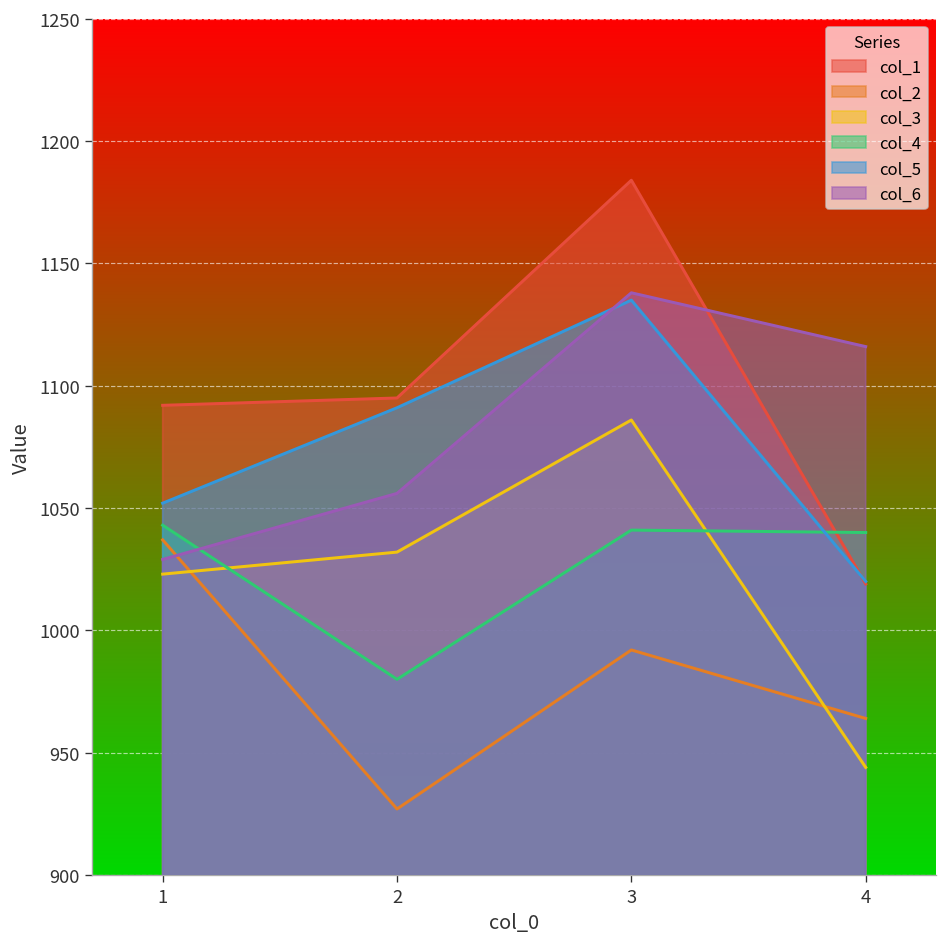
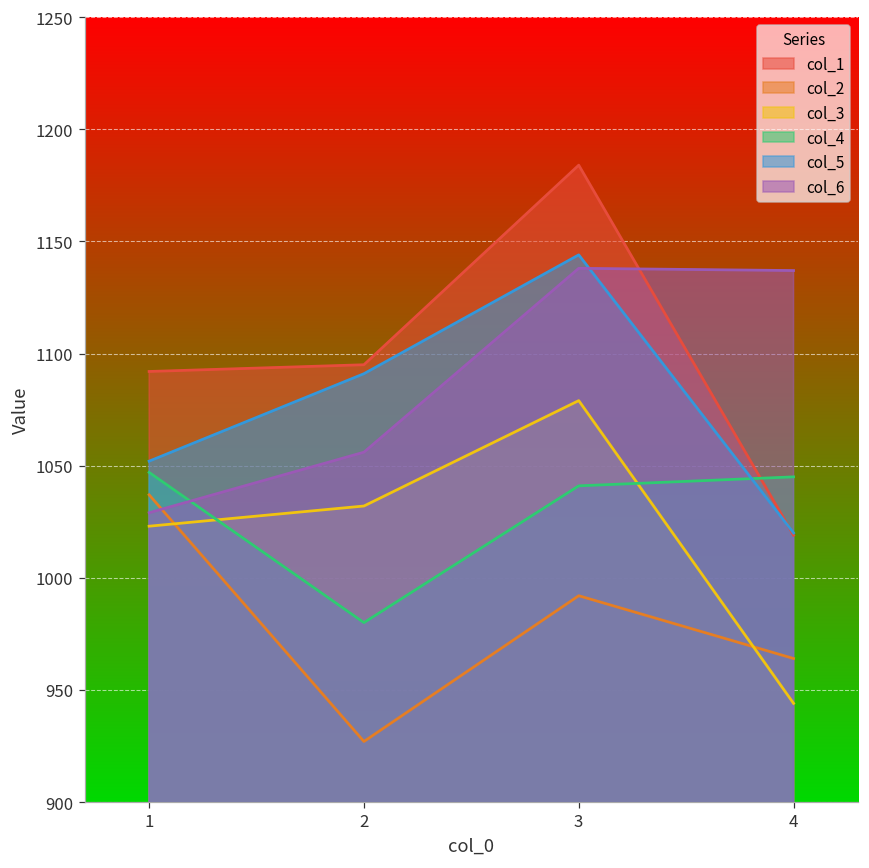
col_4, 1: 1043 -> 1047
col_3, 3: 1086 -> 1079
col_5, 3: 1135 -> 1144
col_4, 4: 1040 -> 1045
col_6, 4: 1116 -> 1137
